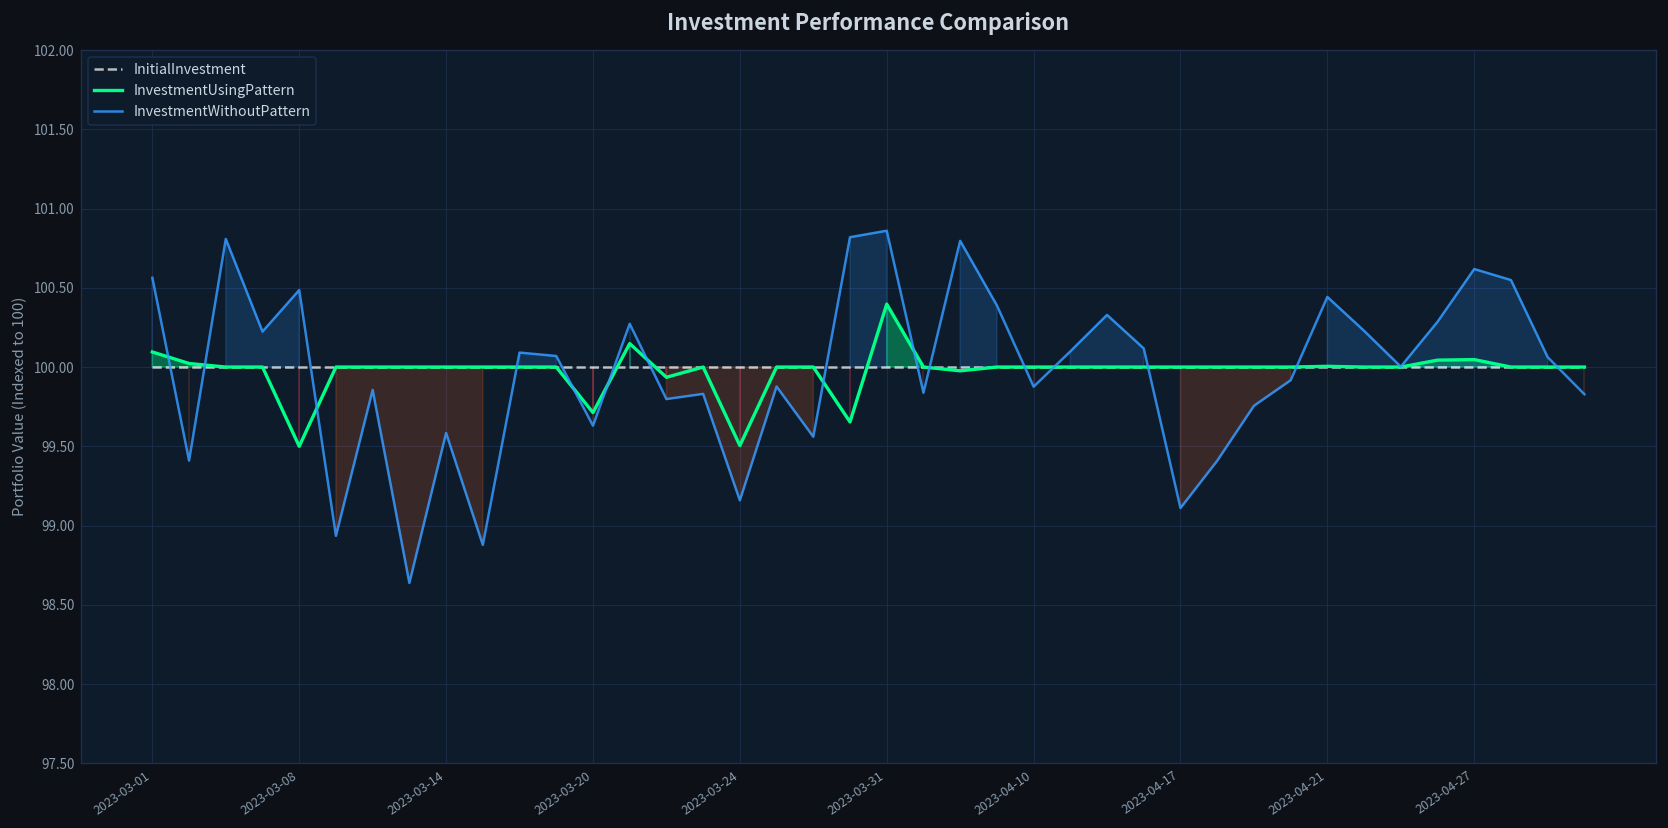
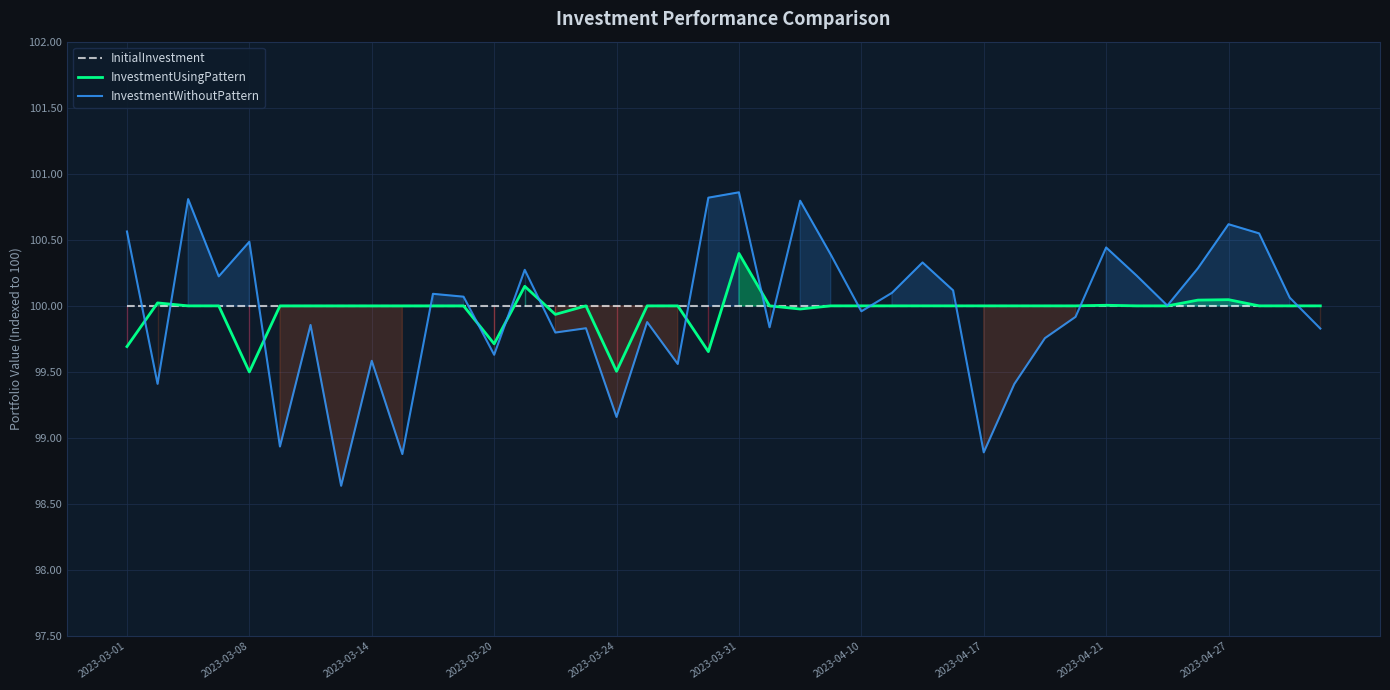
InvestmentUsingPattern, 2023-03-01: 100.10 -> 99.69
InvestmentWithoutPattern, 2023-04-10: 99.88 -> 99.96
InvestmentWithoutPattern, 2023-04-17: 99.11 -> 98.89
